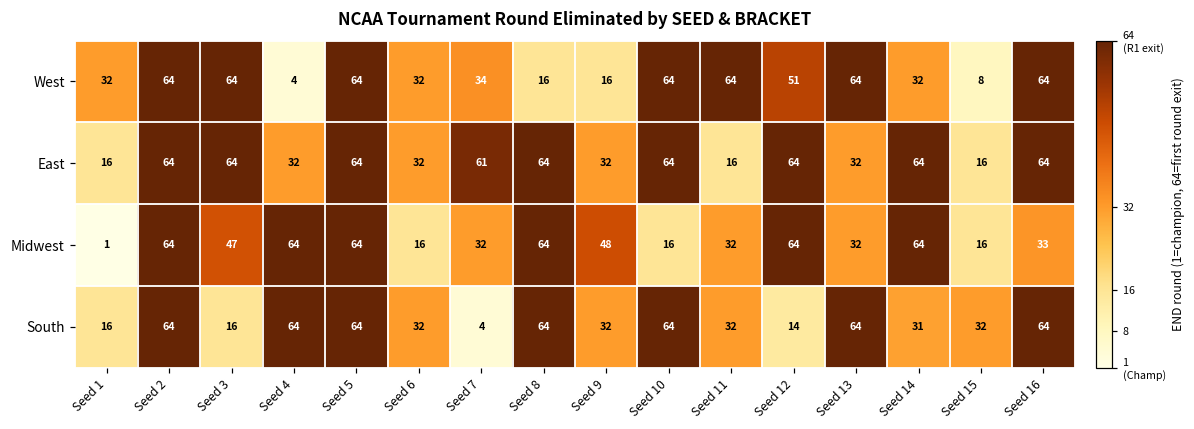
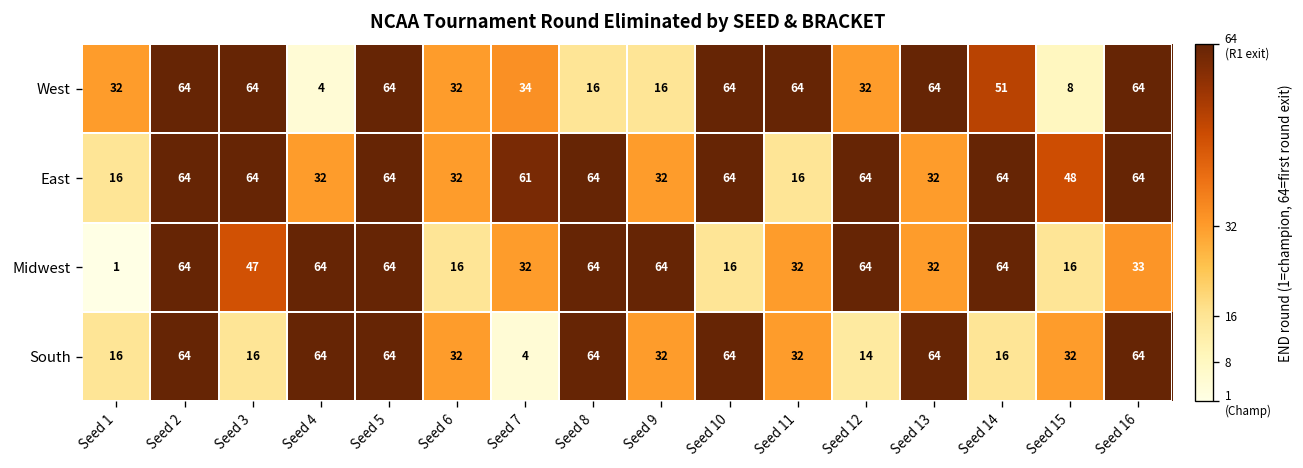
West, Seed 12: 51 -> 32
West, Seed 14: 32 -> 51
East, Seed 15: 16 -> 48
Midwest, Seed 9: 48 -> 64
South, Seed 14: 31 -> 16
